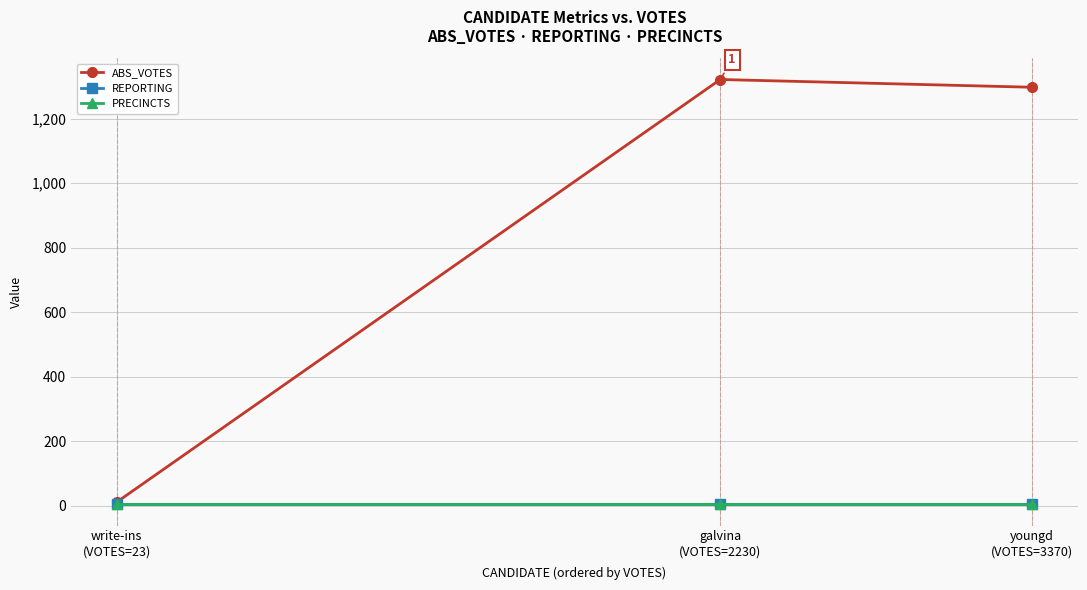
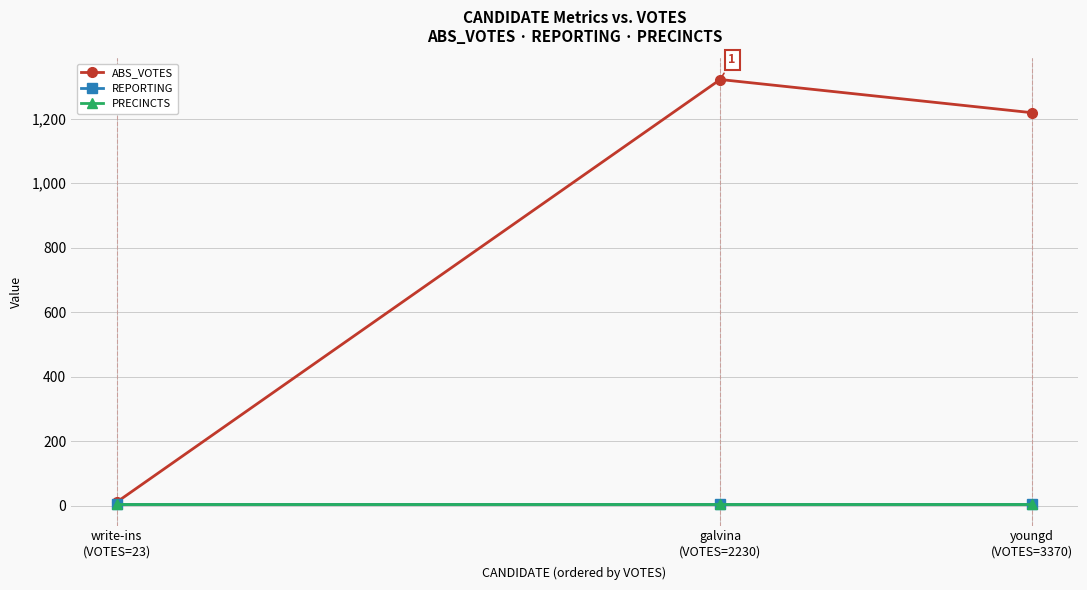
ABS_VOTES, youngd (VOTES=3370): 1,300 -> 1,220
